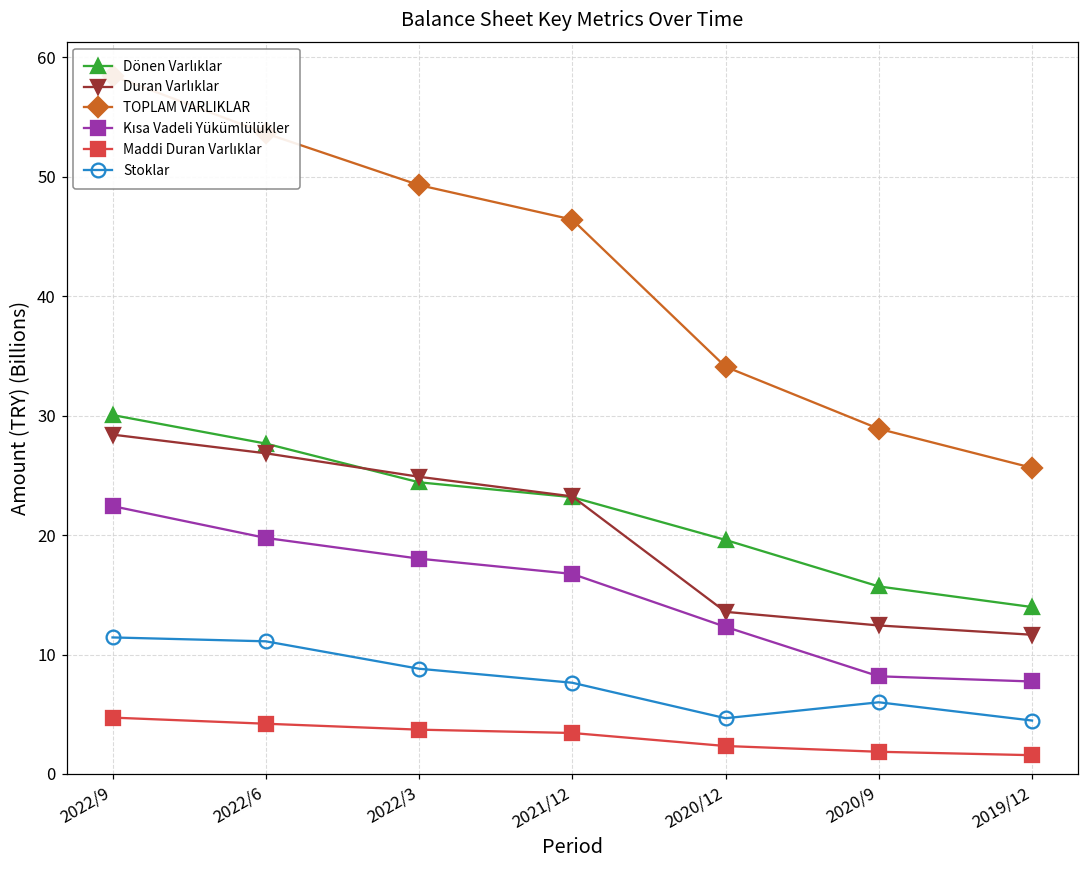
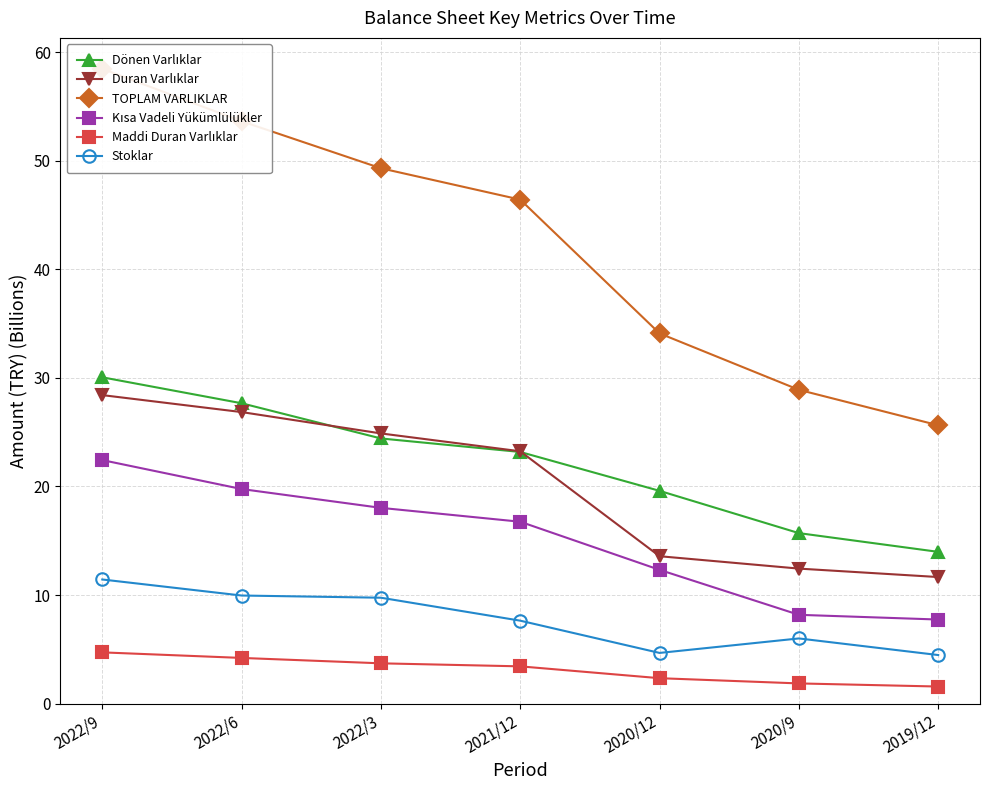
Stoklar, 2022/6: 11.1 -> 10.0
Stoklar, 2022/3: 8.8 -> 9.8
